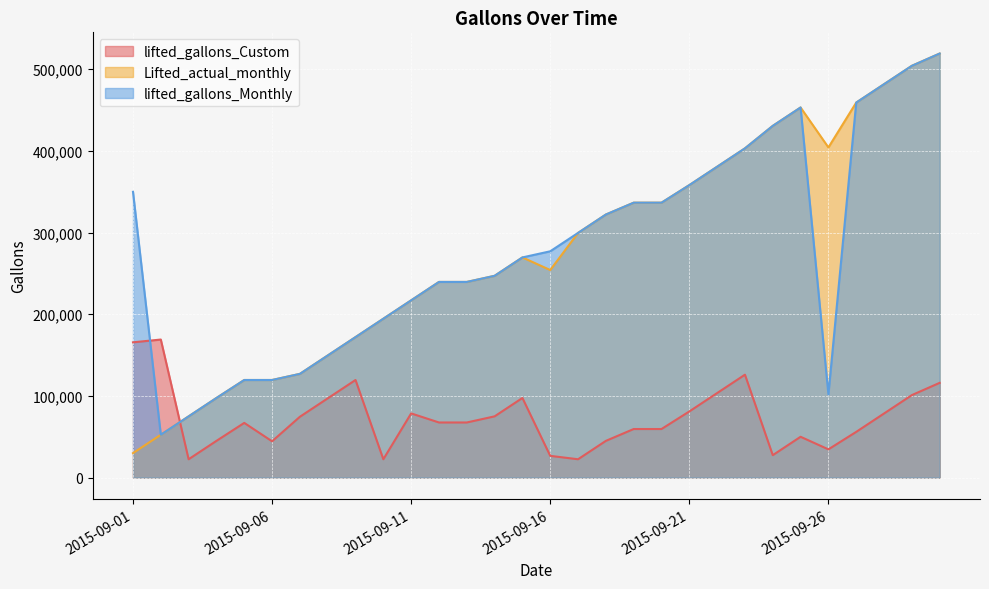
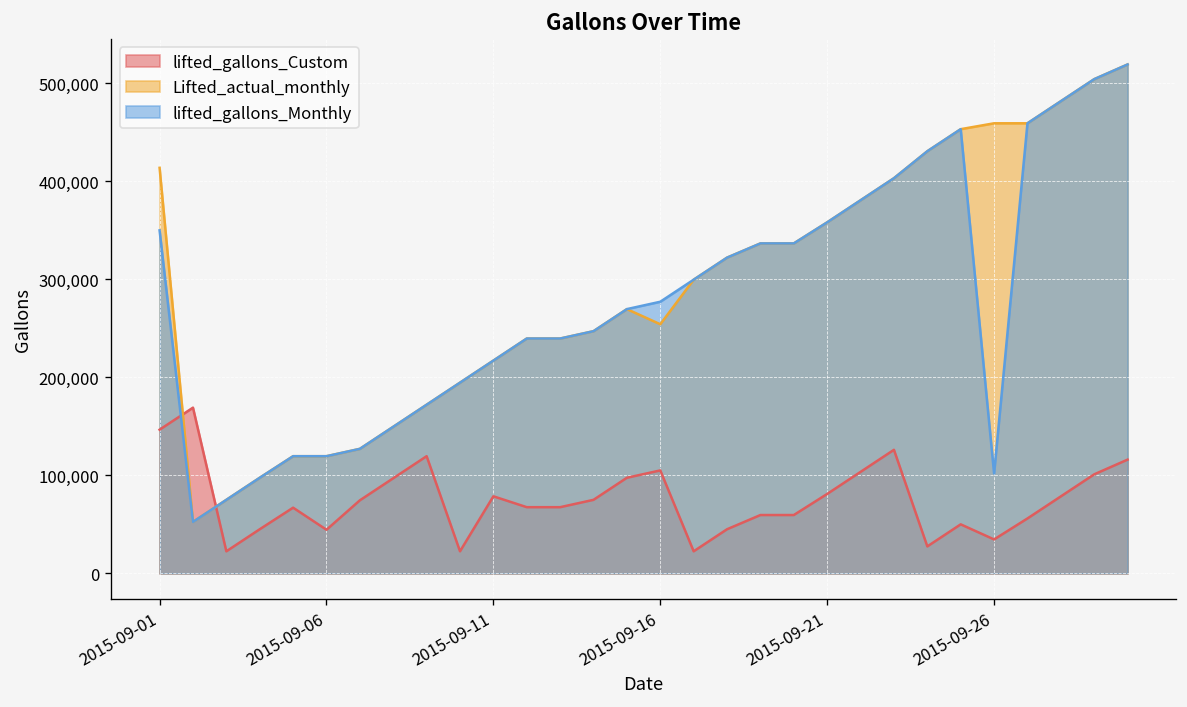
lifted_gallons_Custom, 2015-09-01: 170,000 -> 150,000
Lifted_actual_monthly, 2015-09-01: 30,000 -> 410,000
lifted_gallons_Custom, 2015-09-16: 30,000 -> 110,000
Lifted_actual_monthly, 2015-09-26: 400,000 -> 460,000
